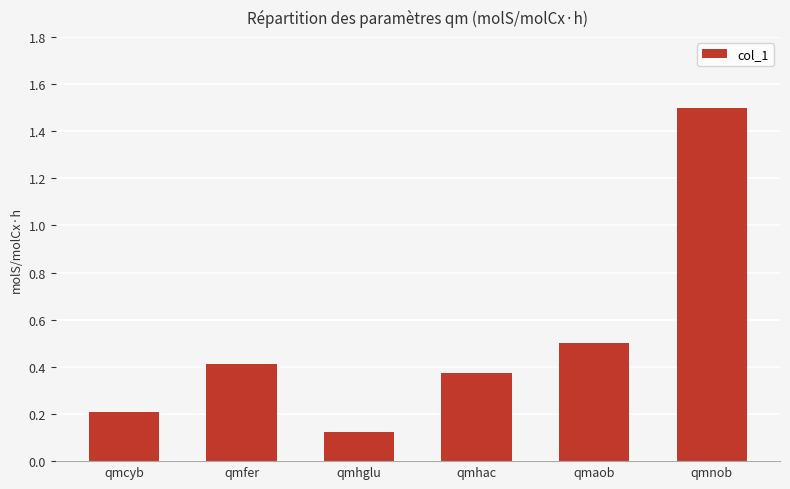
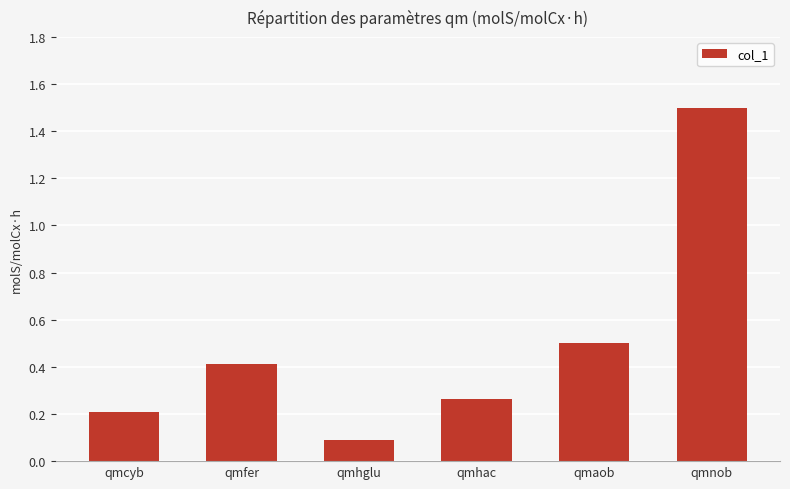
qmhglu: 0.13 -> 0.09
qmhac: 0.38 -> 0.27
